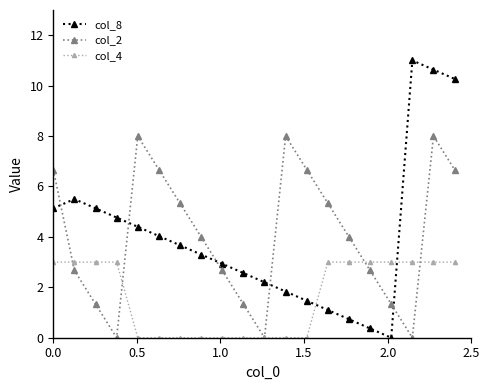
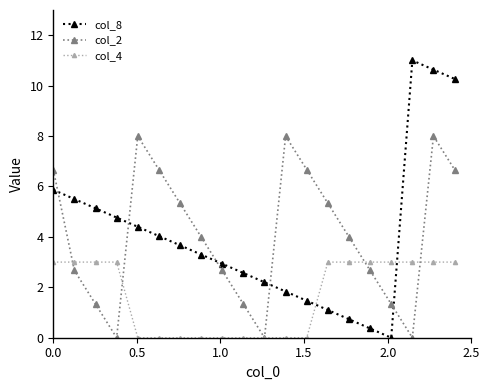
col_8, 0.0: 5.1 -> 5.9
